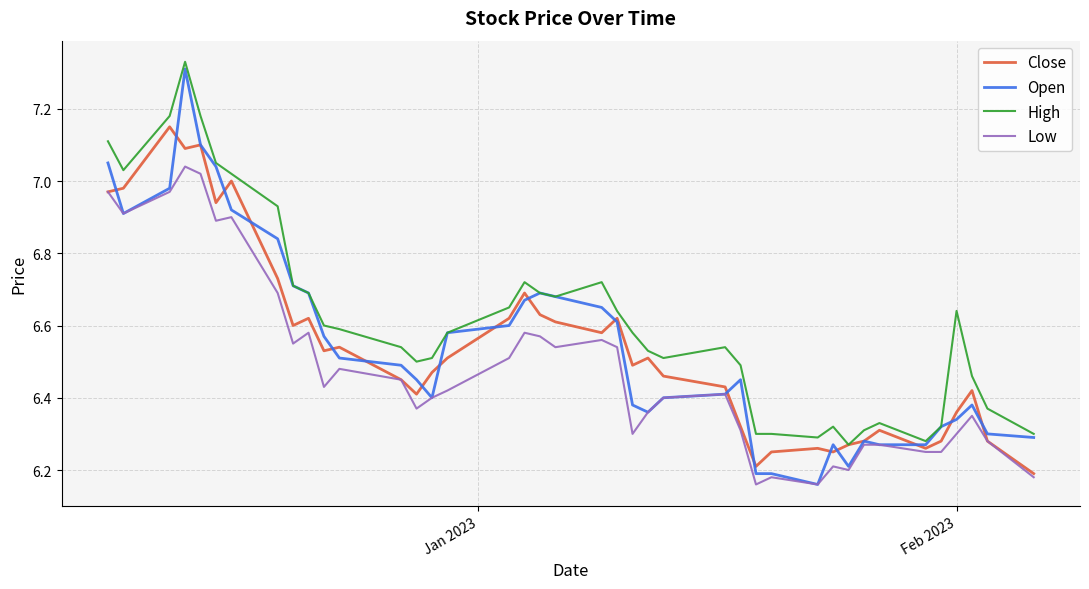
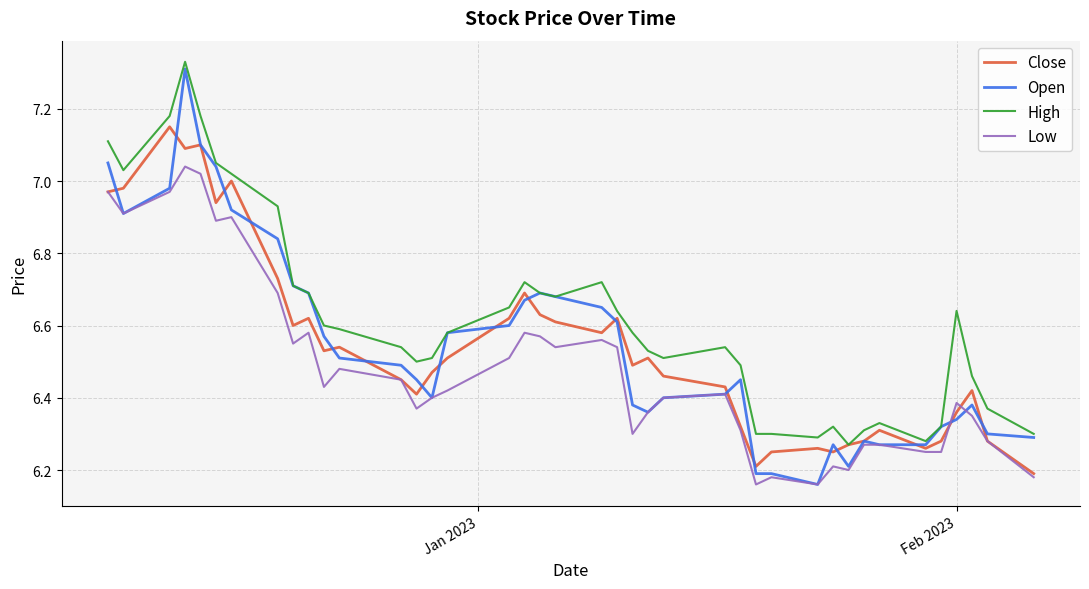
Low, Feb 2023: 6.30 -> 6.39
